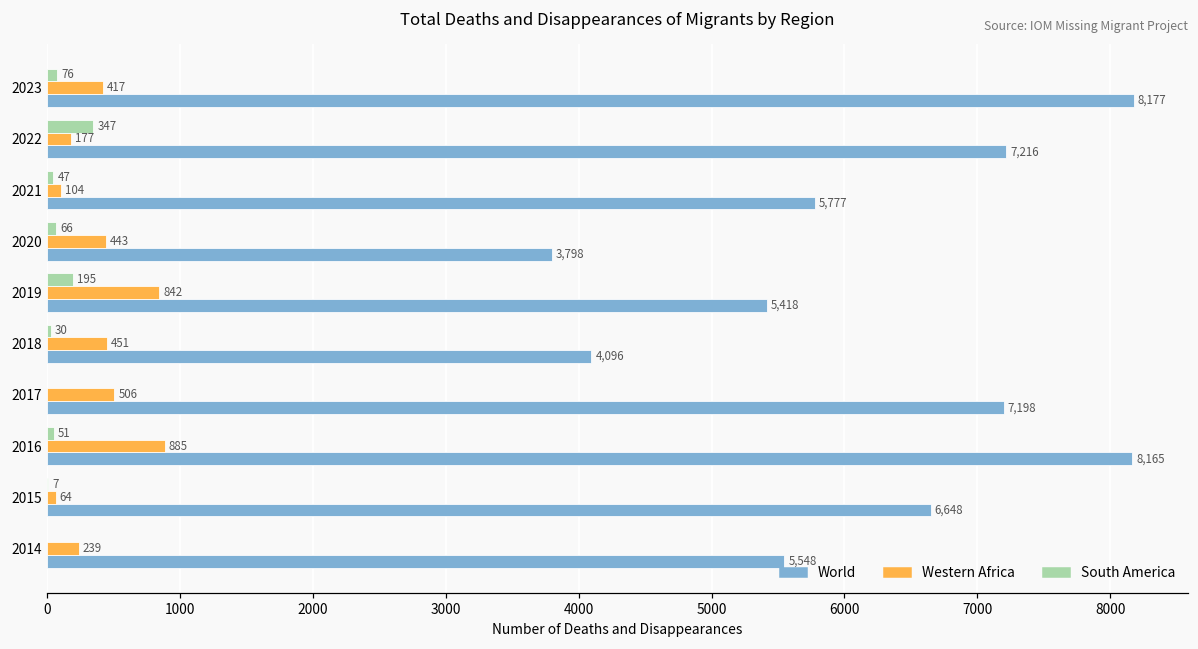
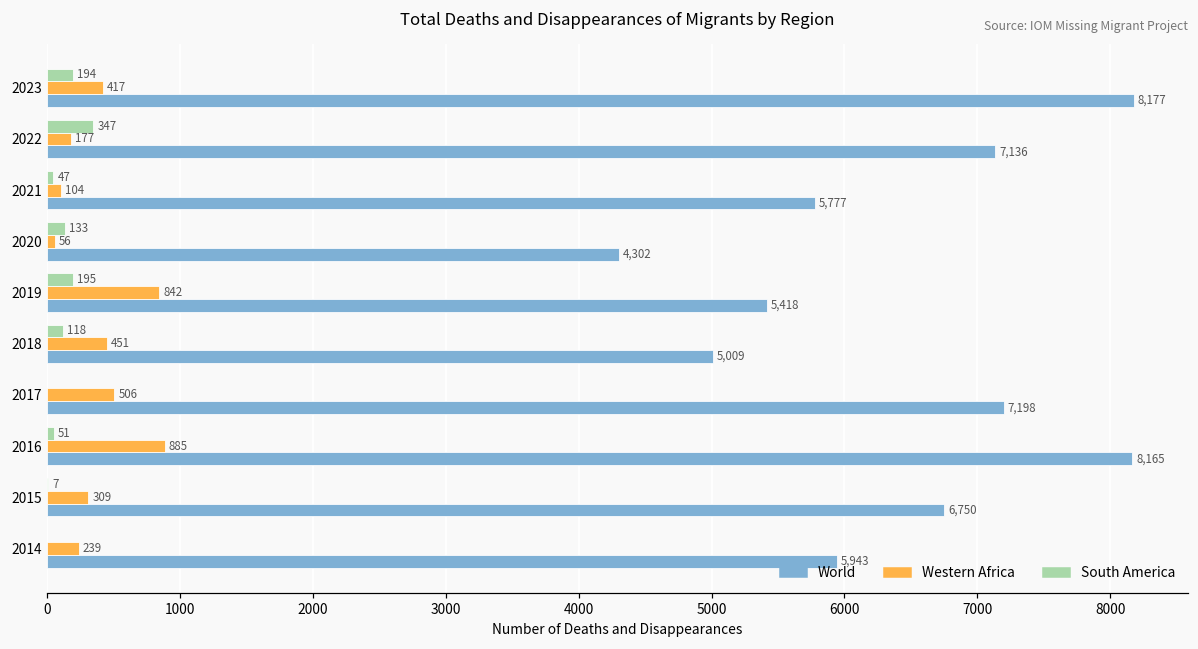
South America, 2023: 76 -> 194
World, 2022: 7,216 -> 7,136
South America, 2020: 66 -> 133
Western Africa, 2020: 443 -> 56
World, 2020: 3,798 -> 4,302
South America, 2018: 30 -> 118
World, 2018: 4,096 -> 5,009
Western Africa, 2015: 64 -> 309
World, 2015: 6,648 -> 6,750
World, 2014: 5,548 -> 5,943
